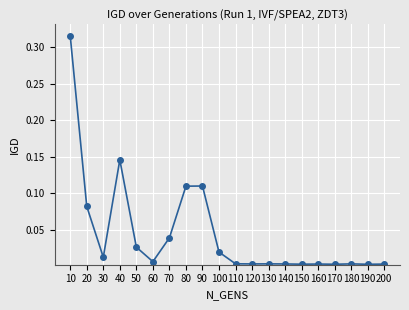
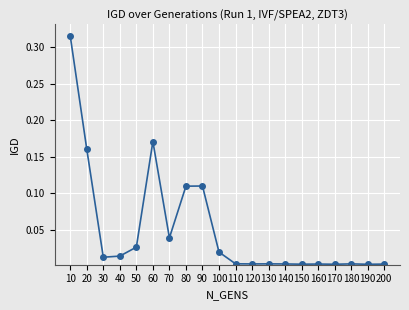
20: 0.08 -> 0.16
40: 0.15 -> 0.01
60: 0.01 -> 0.17
